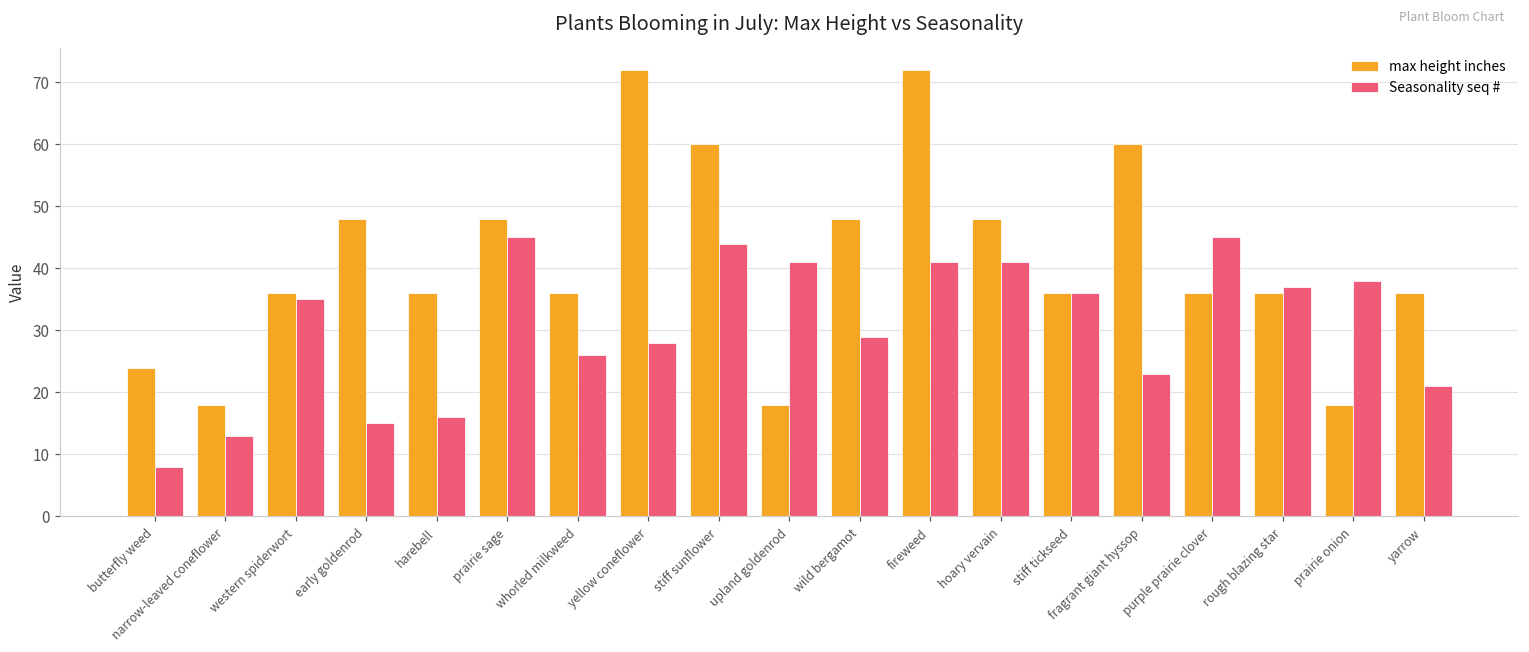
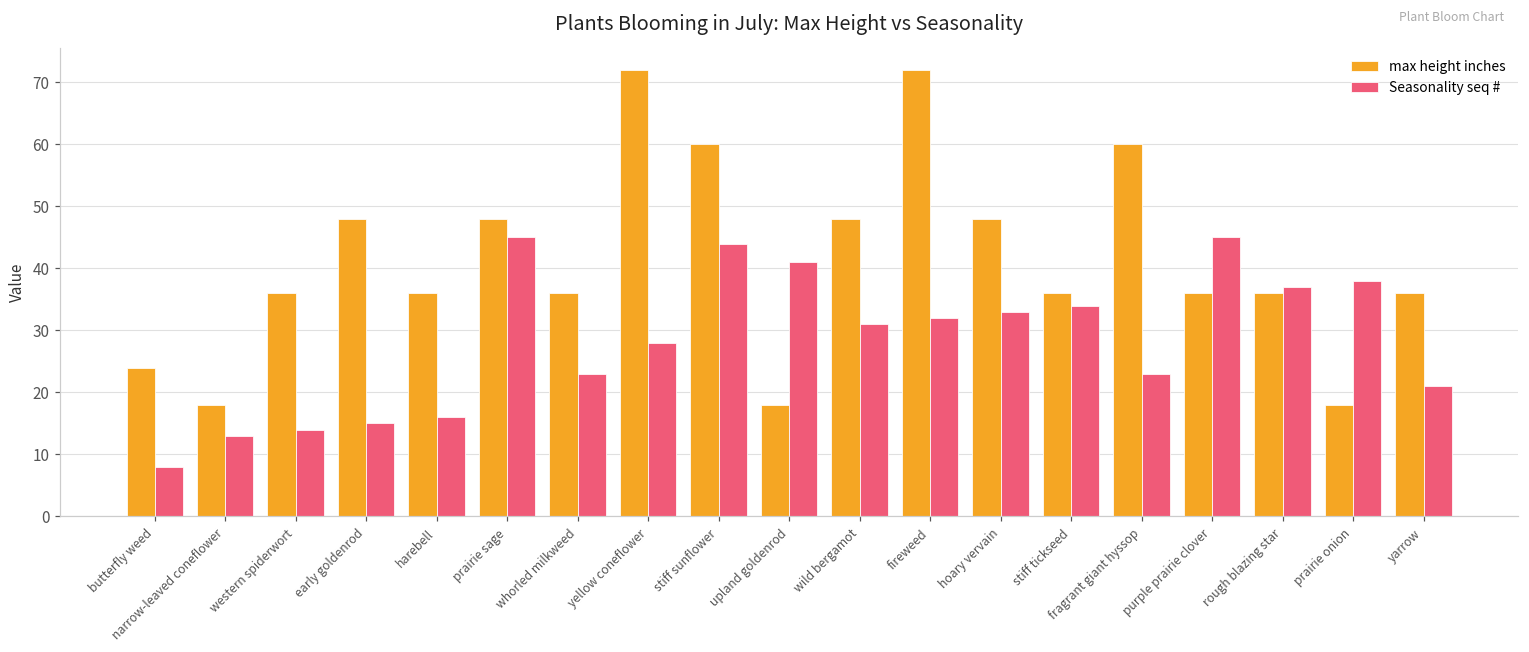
Seasonality seq #, western spiderwort: 35 -> 14
Seasonality seq #, whorled milkweed: 26 -> 23
Seasonality seq #, wild bergamot: 29 -> 31
Seasonality seq #, fireweed: 41 -> 32
Seasonality seq #, hoary vervain: 41 -> 33
Seasonality seq #, stiff tickseed: 36 -> 34
